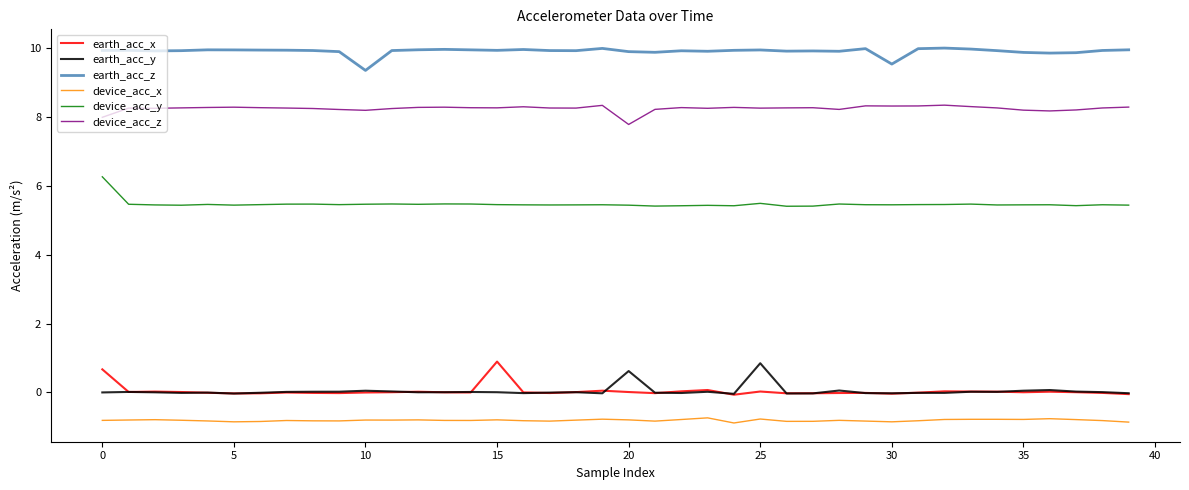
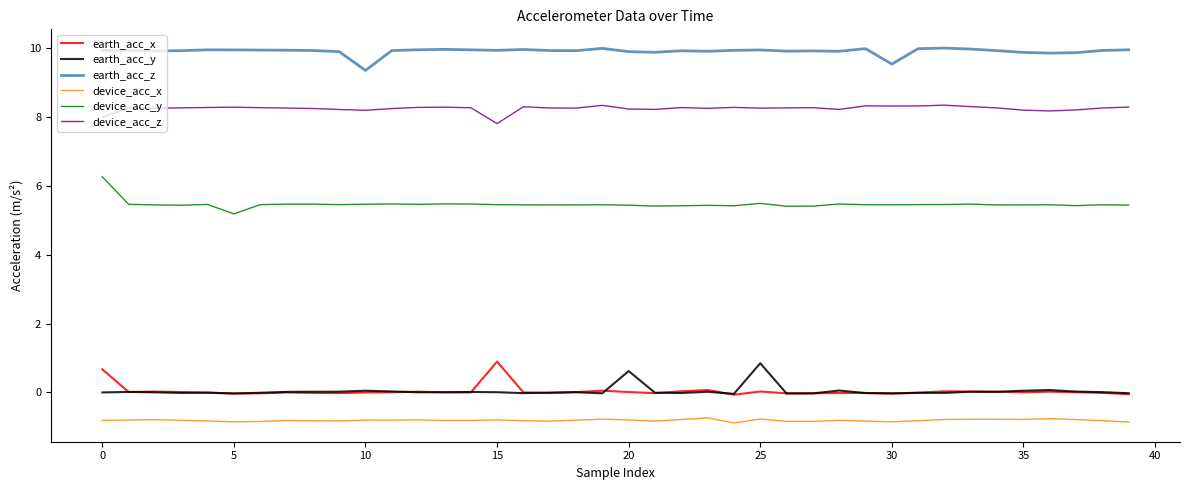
device_acc_y, 5: 5.4 -> 5.2
device_acc_z, 15: 8.3 -> 7.8
device_acc_z, 20: 7.8 -> 8.2
